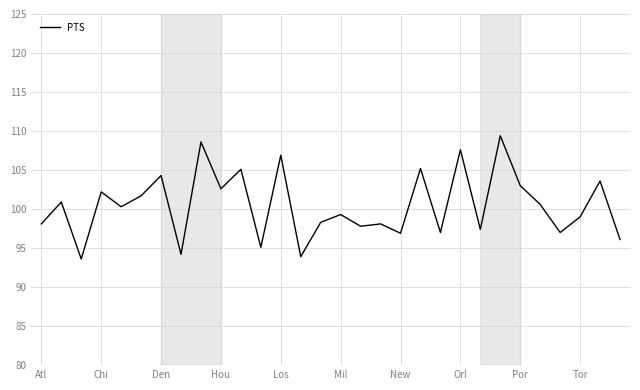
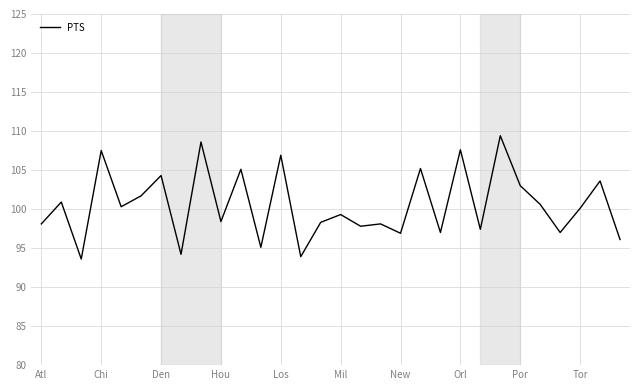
Chi: 102 -> 108
Hou: 103 -> 98
Tor: 99 -> 100
